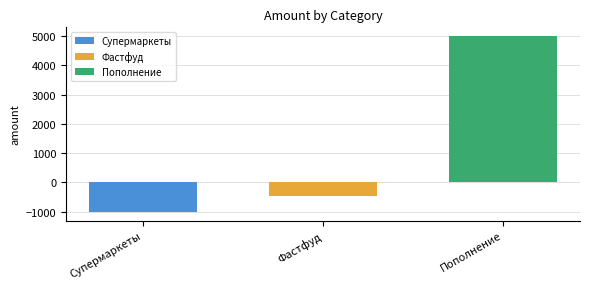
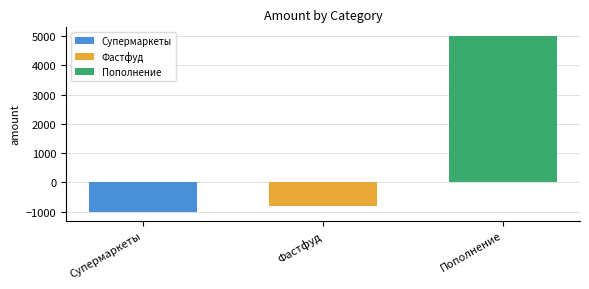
Фастфуд: -500 -> -800
